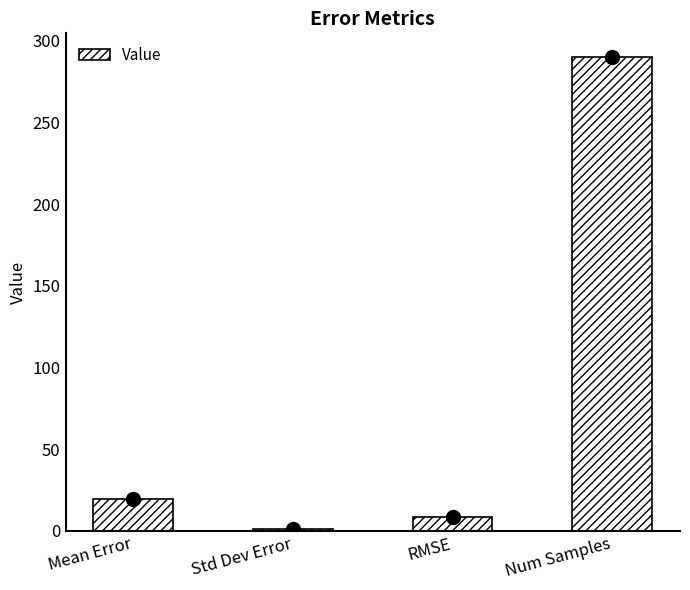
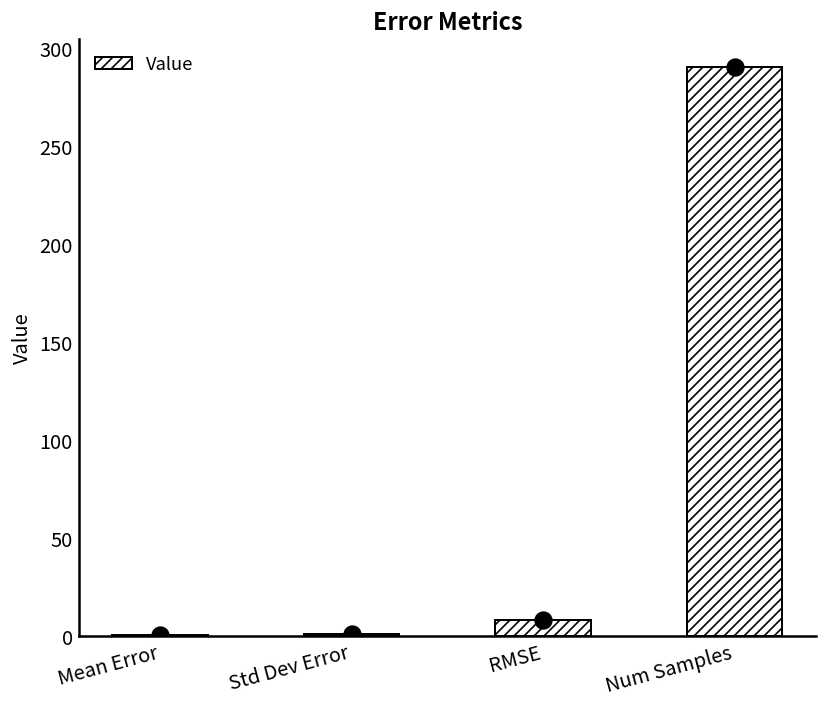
Value, Mean Error: 20 -> 0
